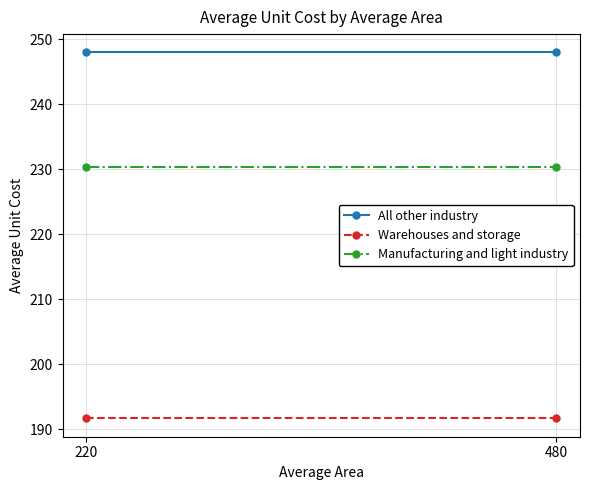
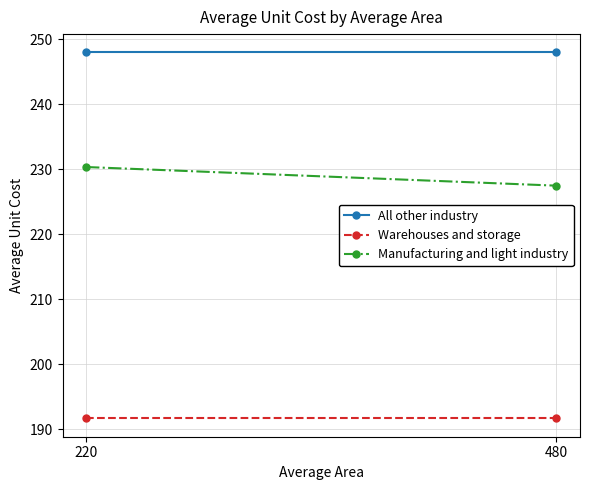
Manufacturing and light industry, 480: 230 -> 227
